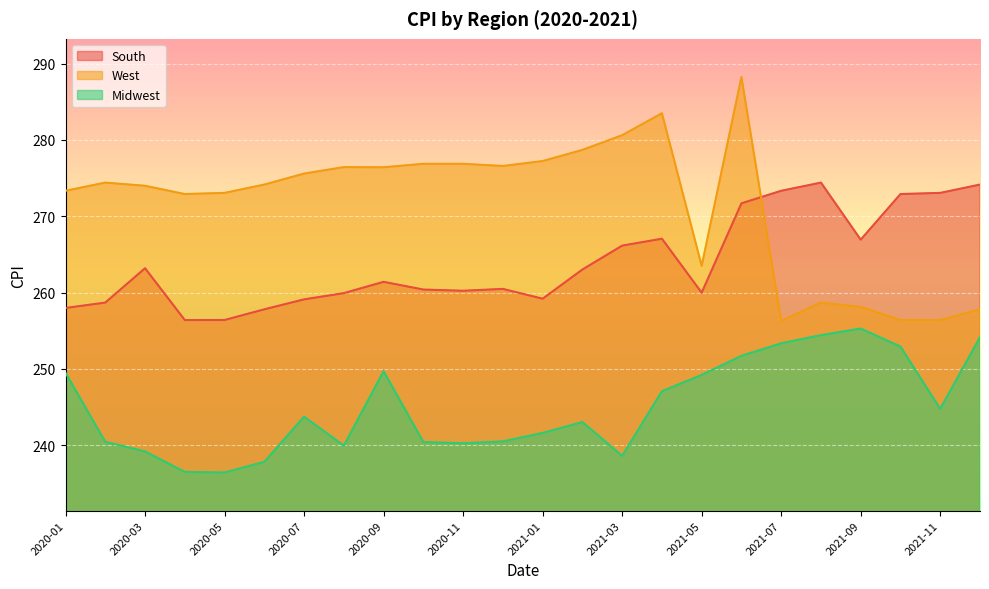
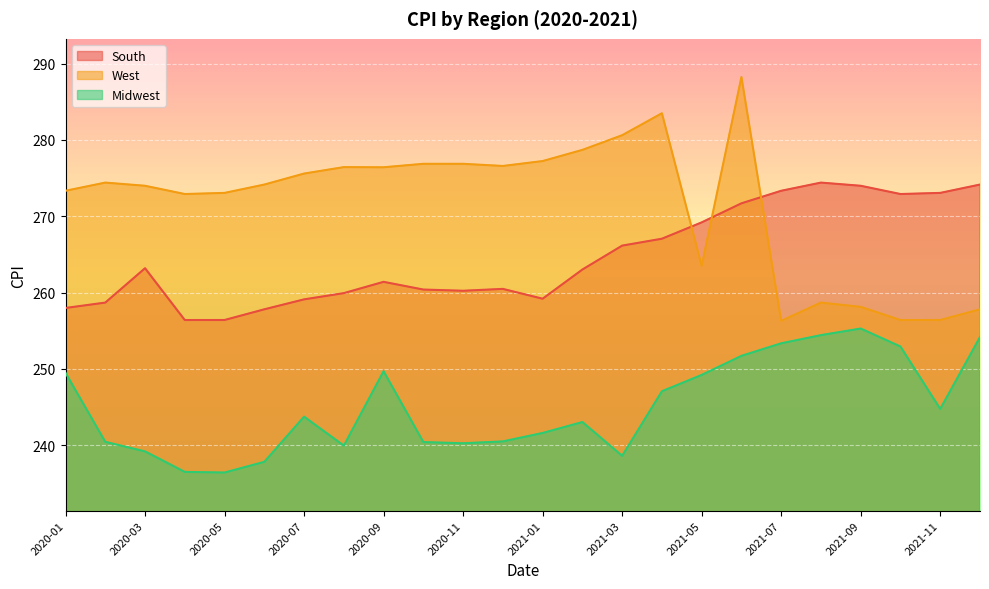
South, 2021-05: 260 -> 269
South, 2021-09: 267 -> 274
